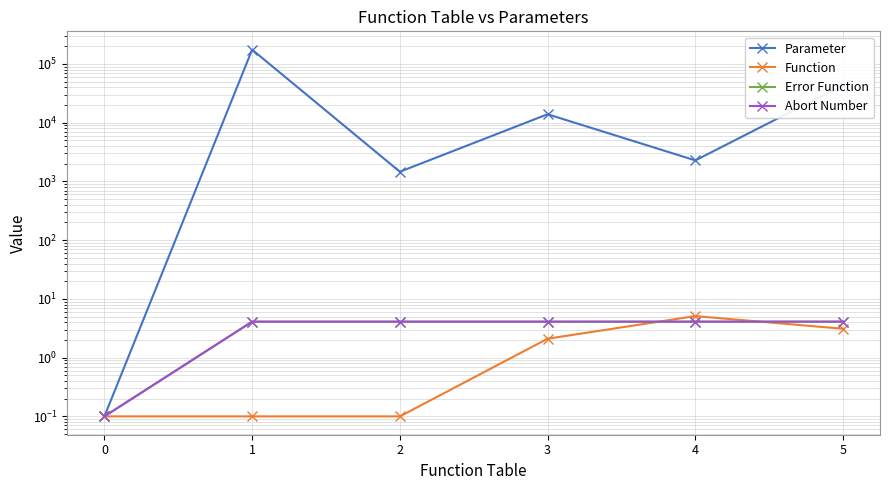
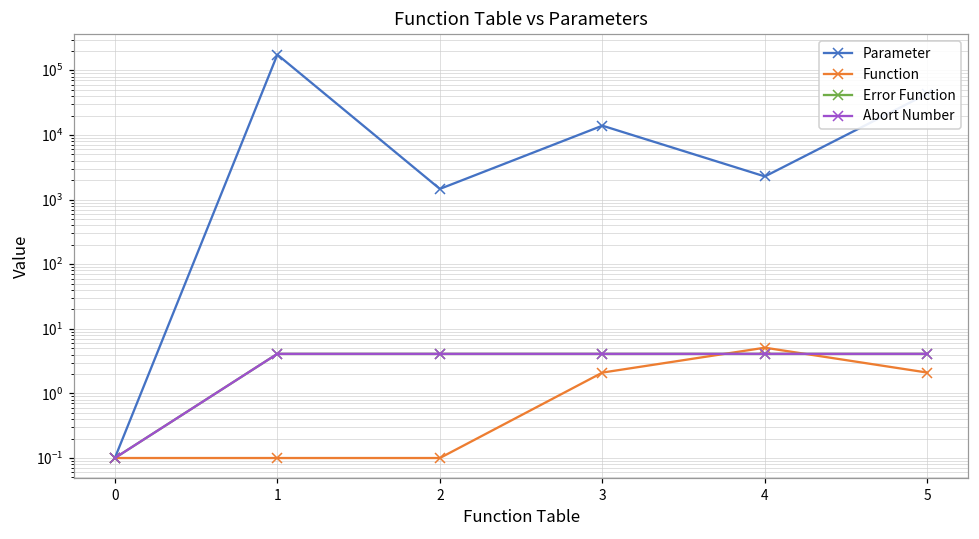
Function, 5: 3 -> 2.1
